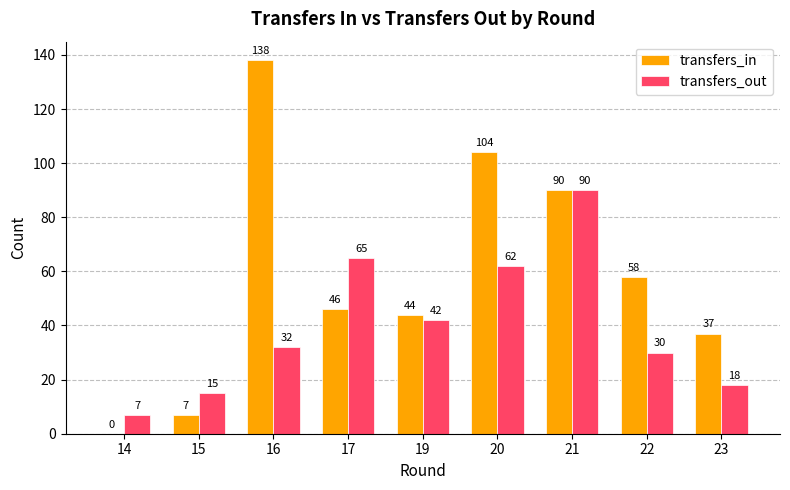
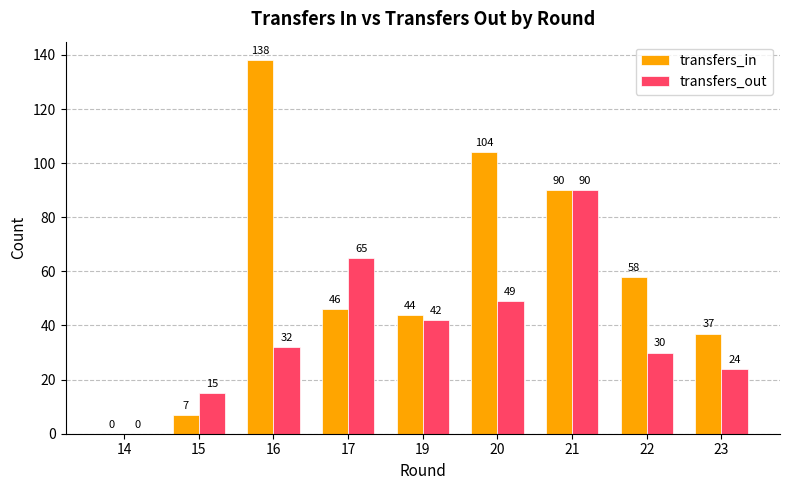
transfers_out, 14: 7 -> 0
transfers_out, 20: 62 -> 49
transfers_out, 23: 18 -> 24
